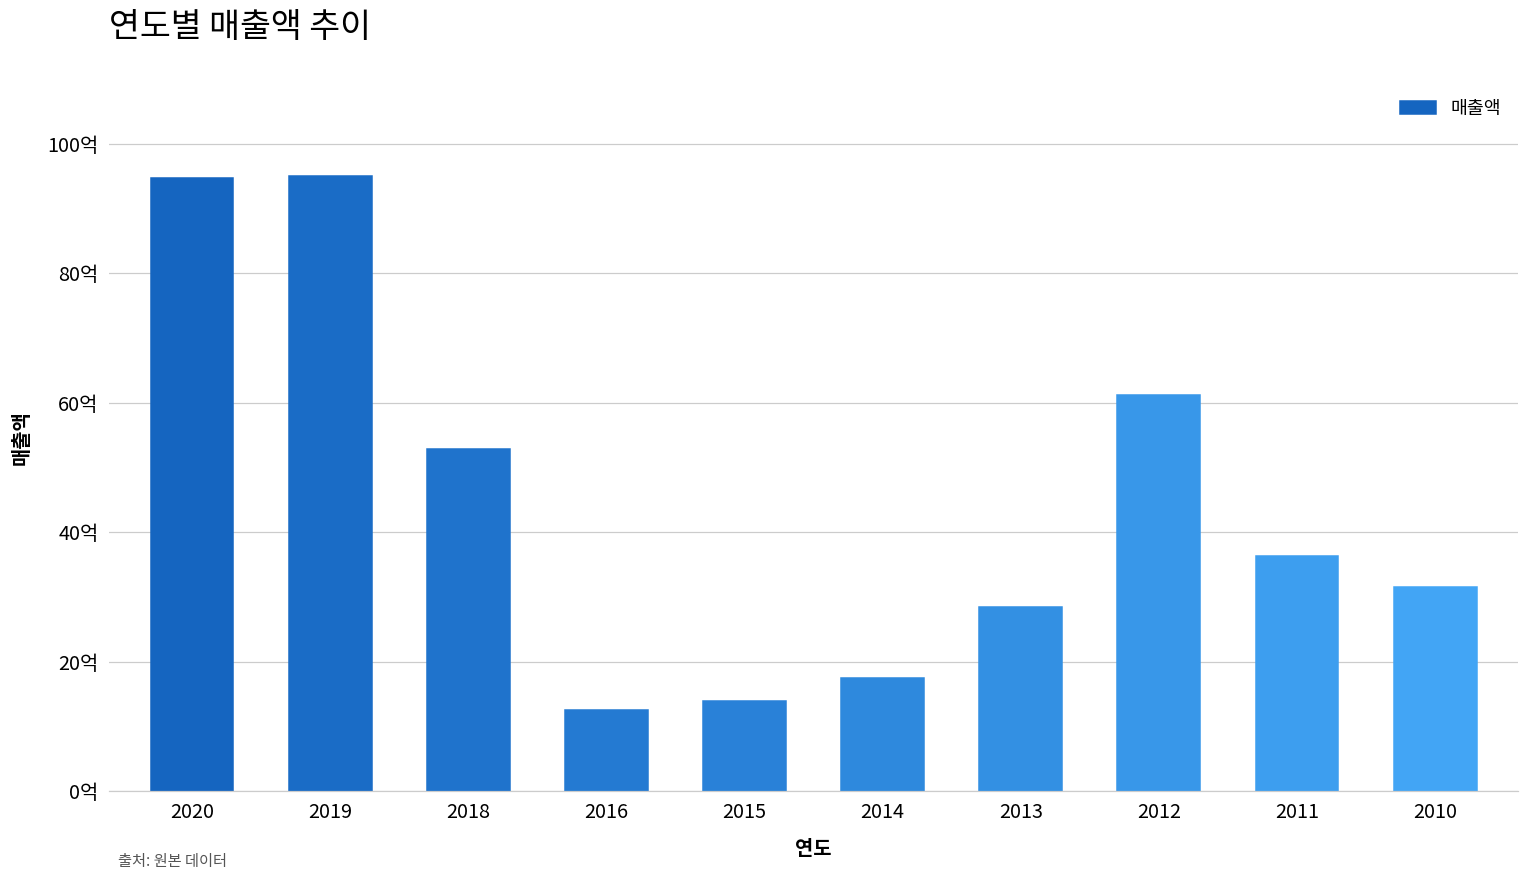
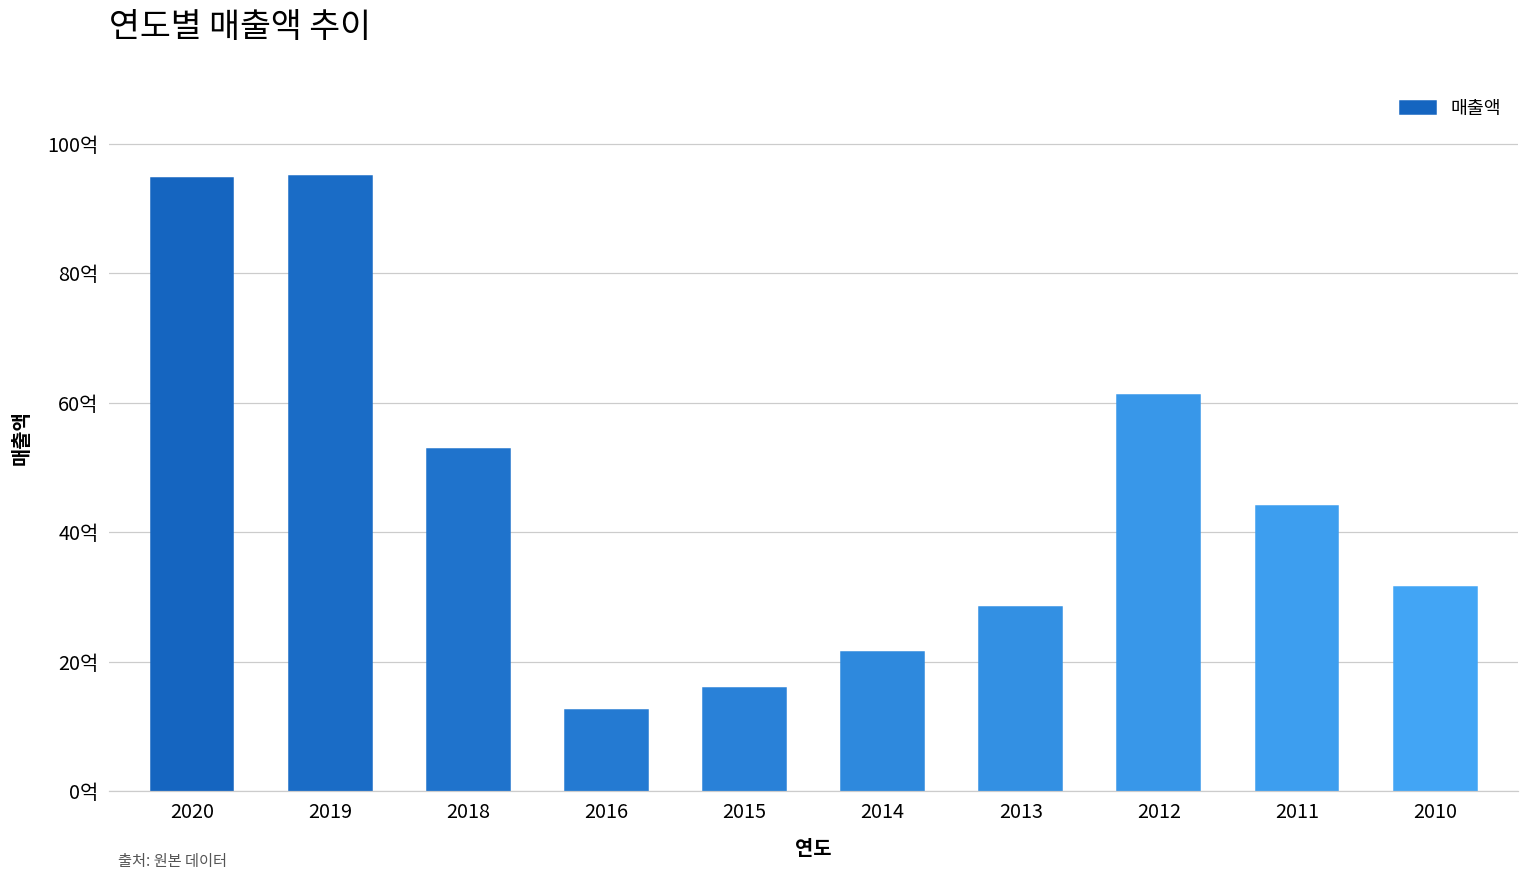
2015: 14억 -> 16억
2014: 18억 -> 22억
2011: 36억 -> 44억
